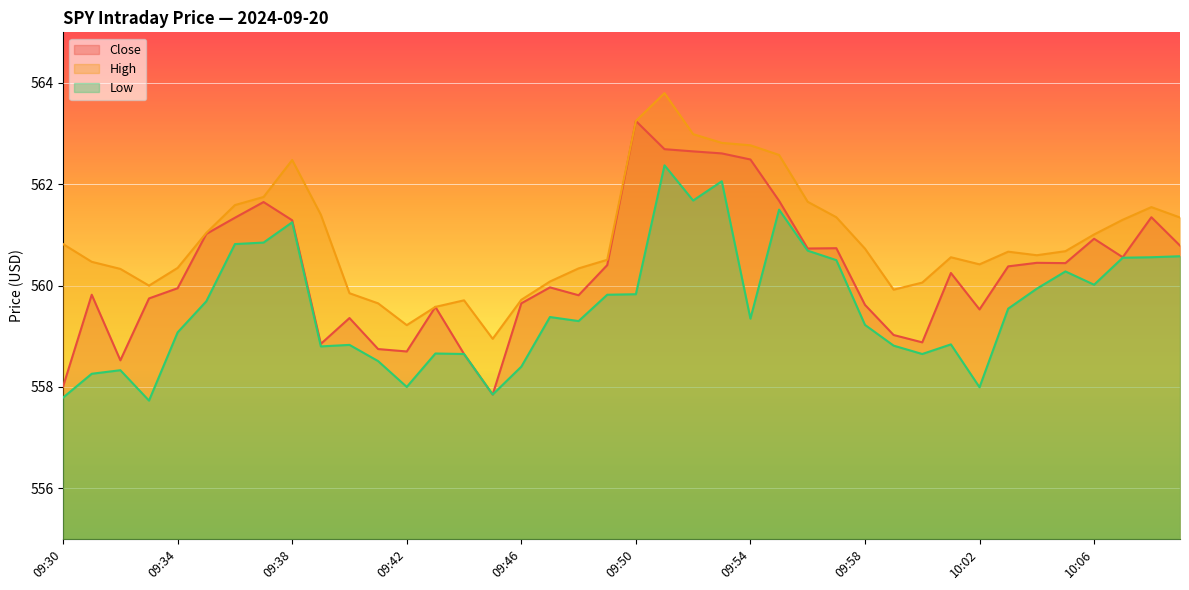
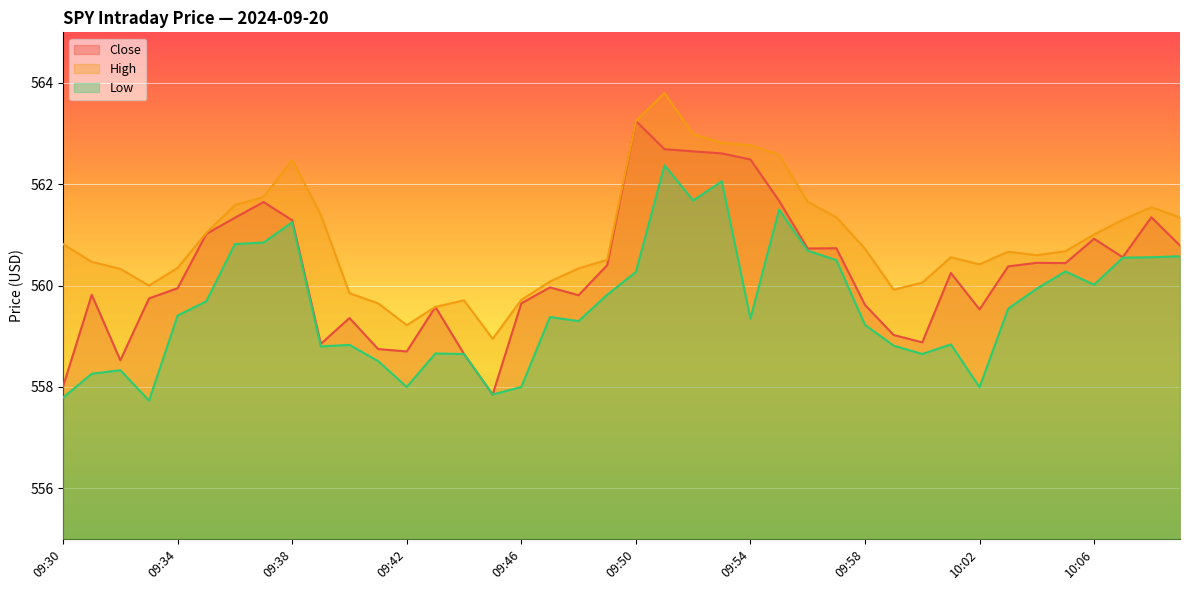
Low, 09:34: 559.1 -> 559.4
Low, 09:46: 558.4 -> 558.0
Low, 09:50: 559.8 -> 560.3
